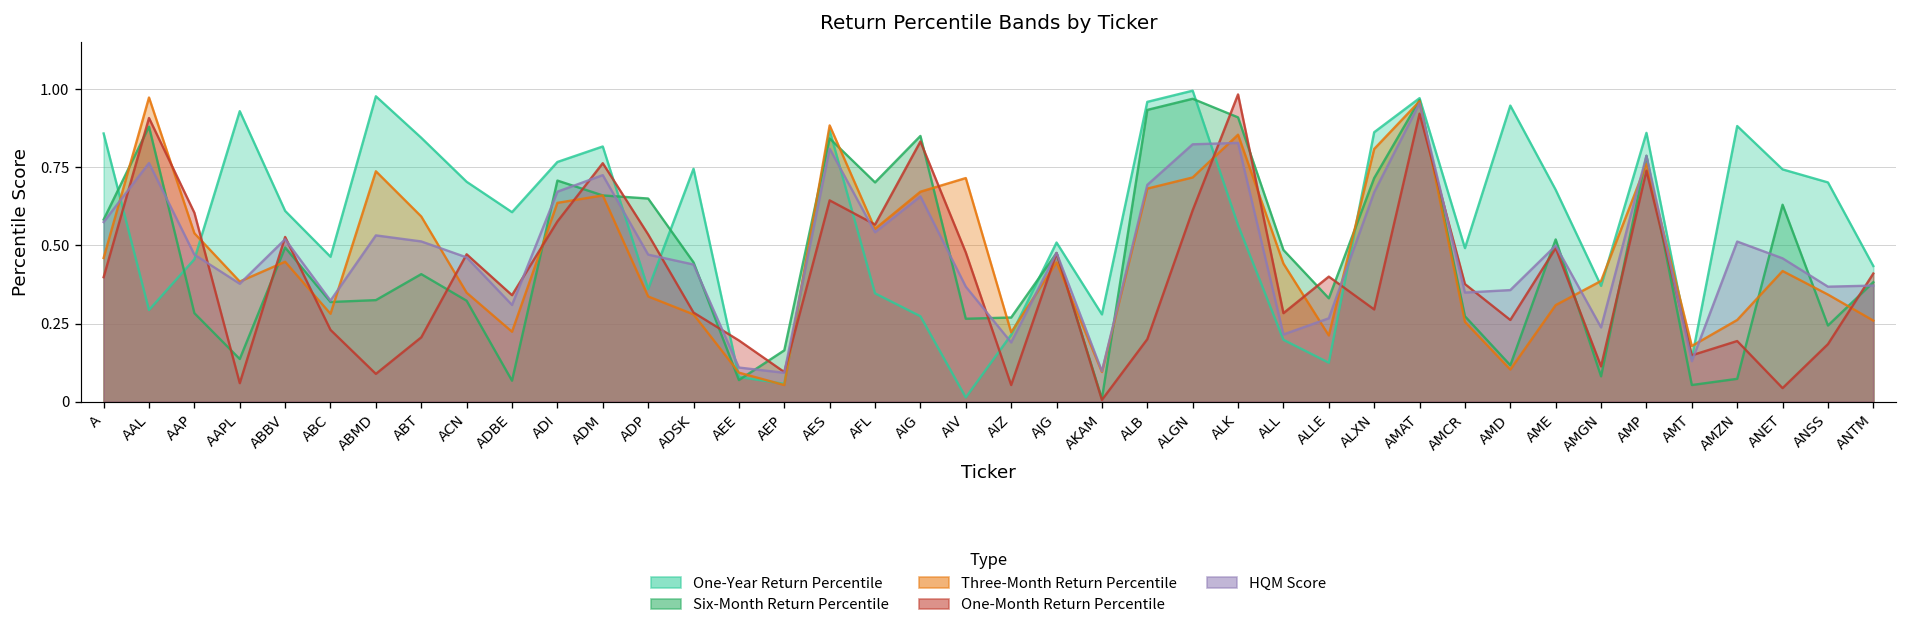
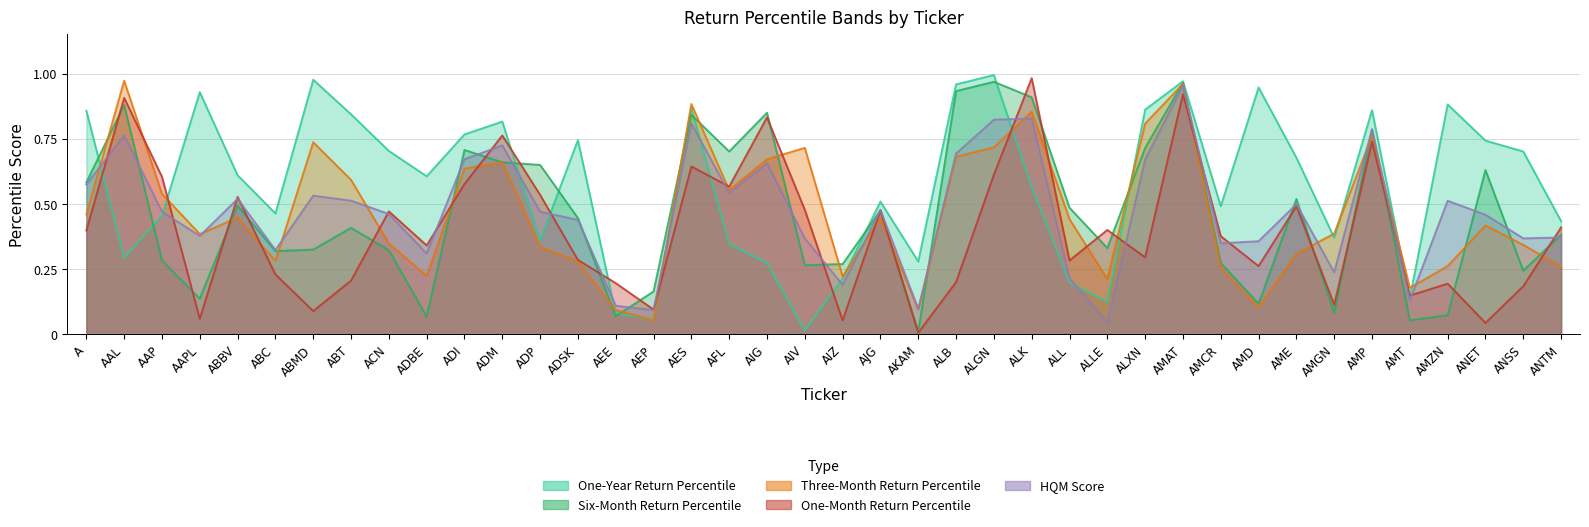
HQM Score, ALLE: 0.27 -> 0.04
